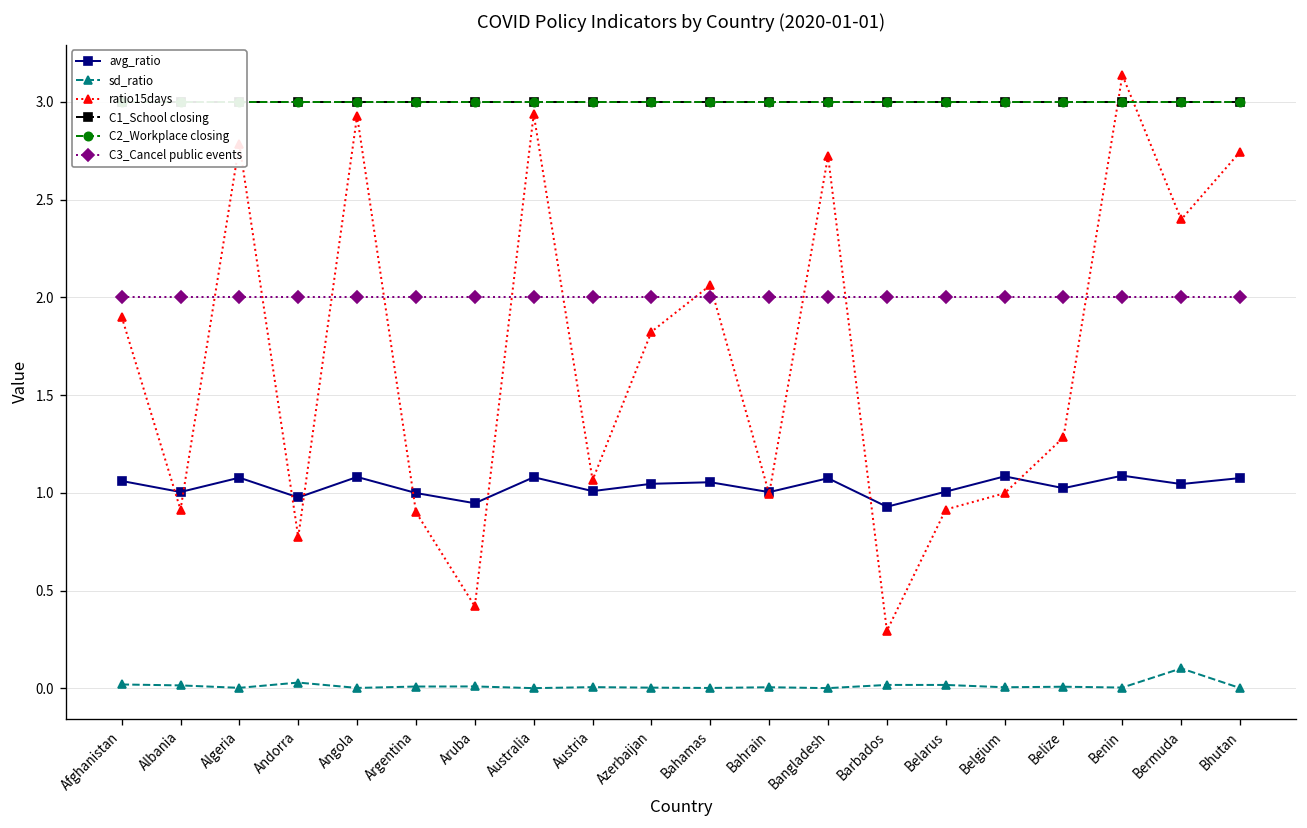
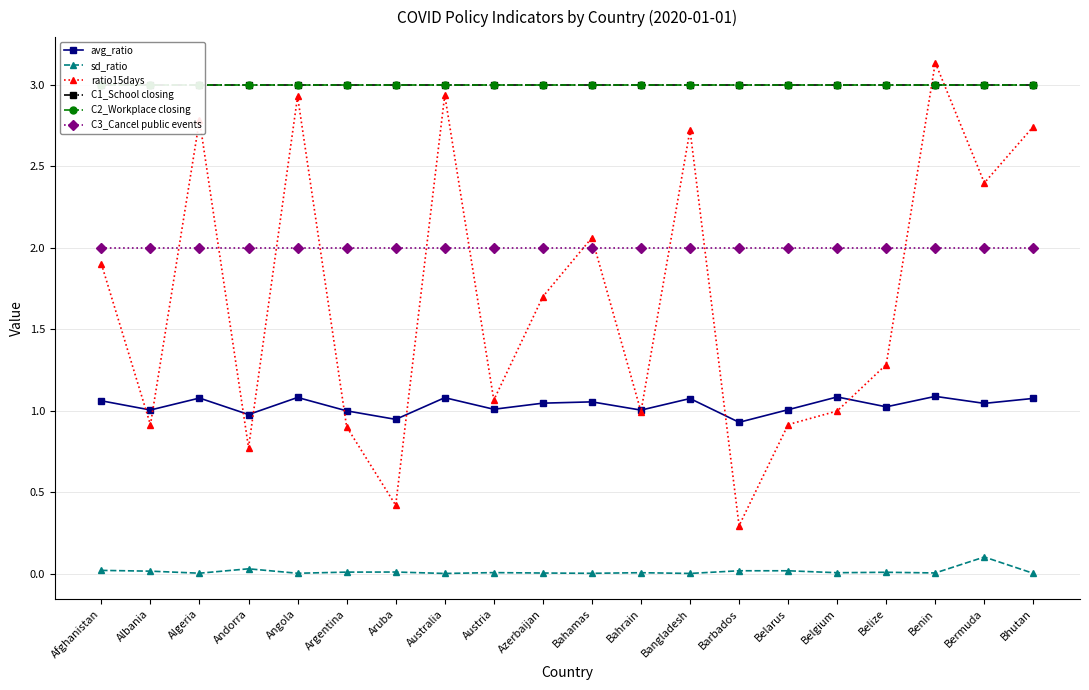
ratio15days, Azerbaijan: 1.82 -> 1.70
